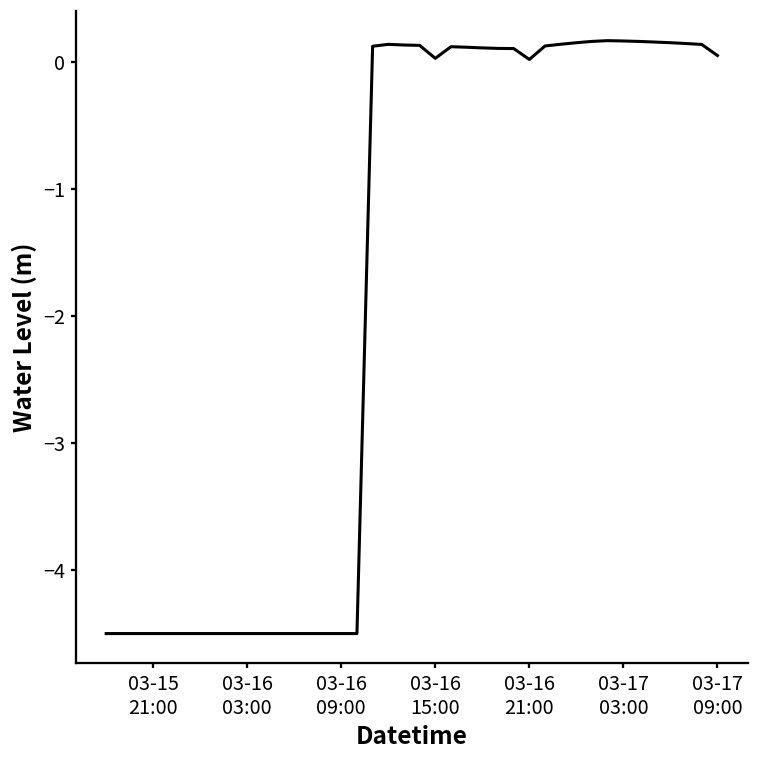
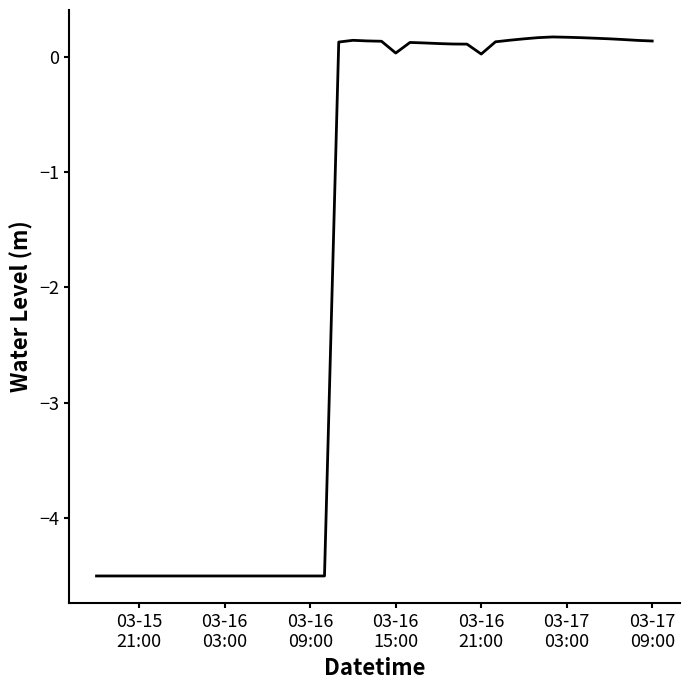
03-17 09:00: 0.05 -> 0.14
